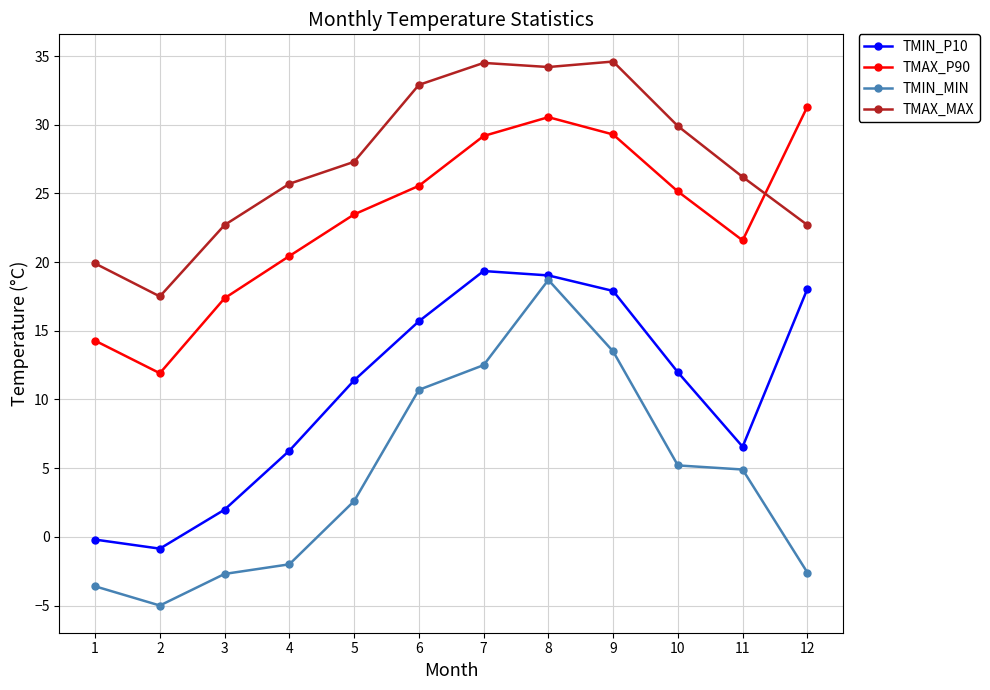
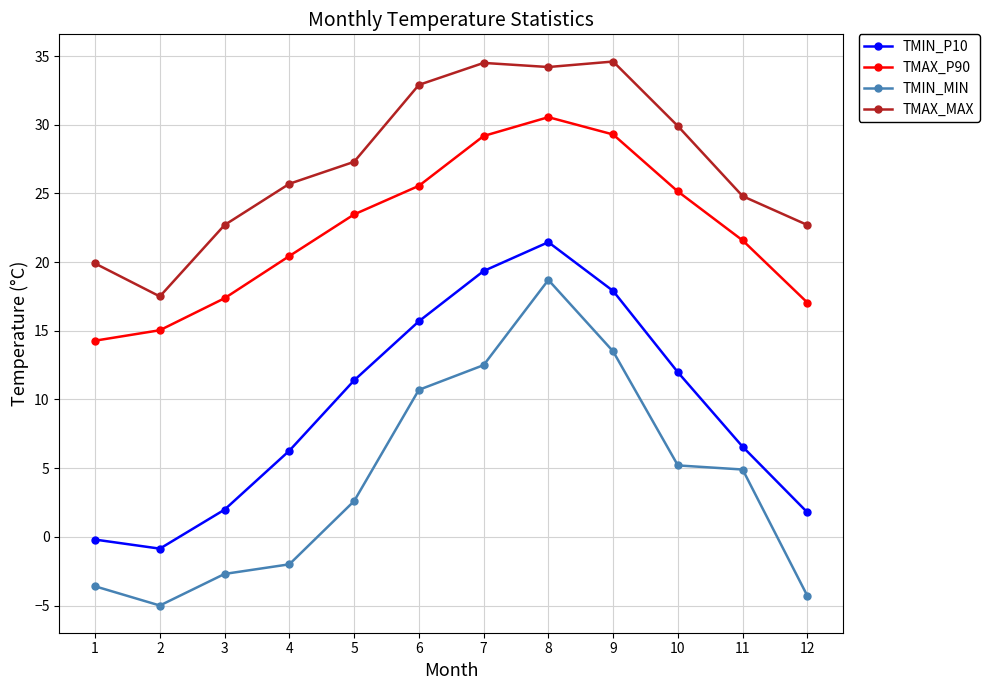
TMAX_P90, 2: 11.9 -> 15.0
TMIN_P10, 8: 19.0 -> 21.5
TMAX_MAX, 11: 26.2 -> 24.8
TMIN_P10, 12: 18.1 -> 1.8
TMAX_P90, 12: 31.3 -> 17.1
TMIN_MIN, 12: -2.6 -> -4.3
